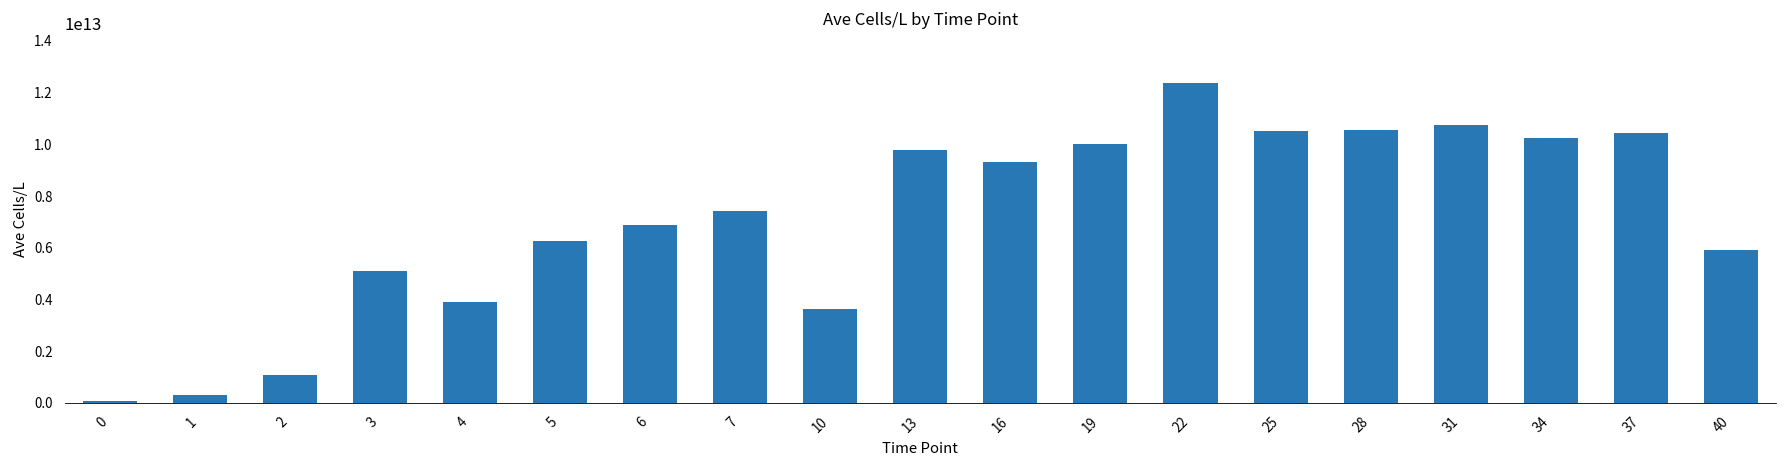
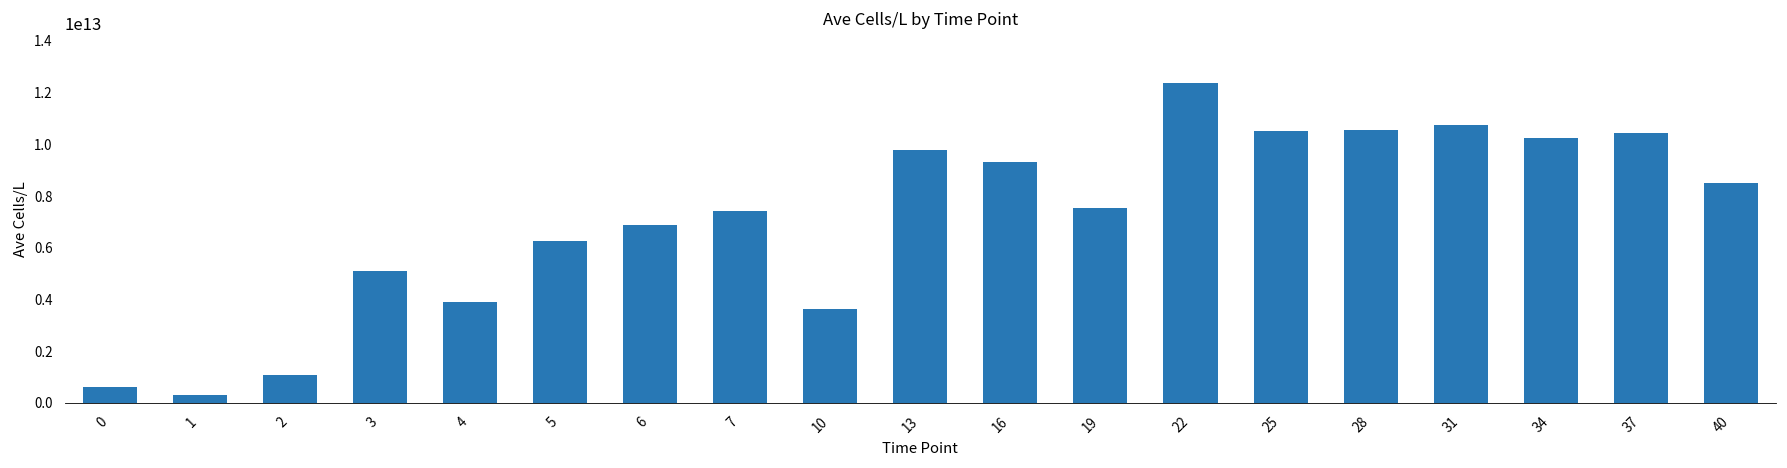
0: 100000000000 -> 600000000000
19: 10000000000000 -> 7500000000000
40: 5900000000000 -> 8500000000000
